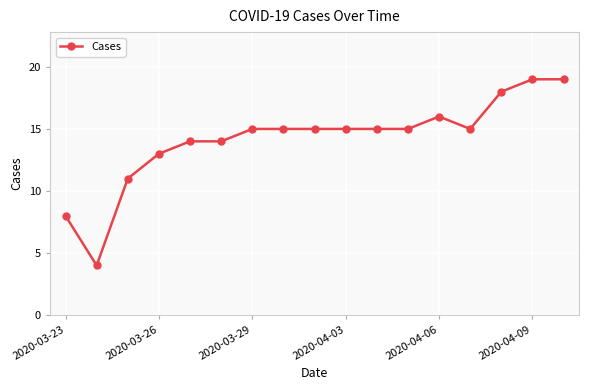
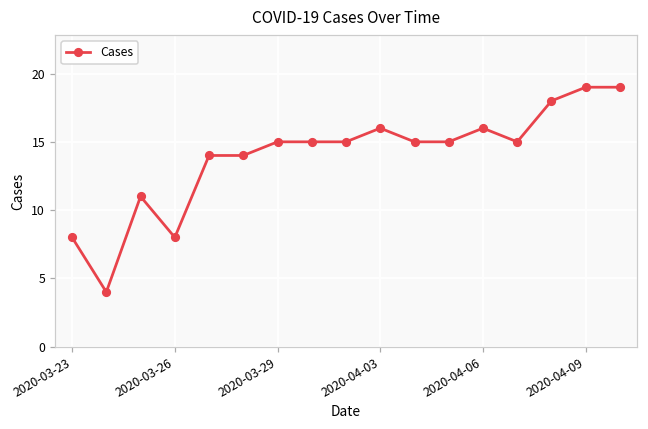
2020-03-26: 13 -> 8
2020-04-03: 15 -> 16
